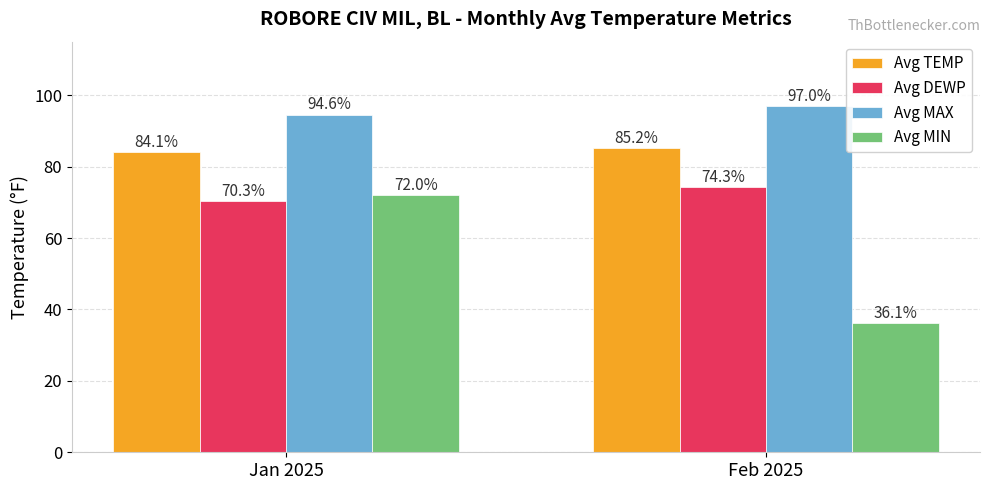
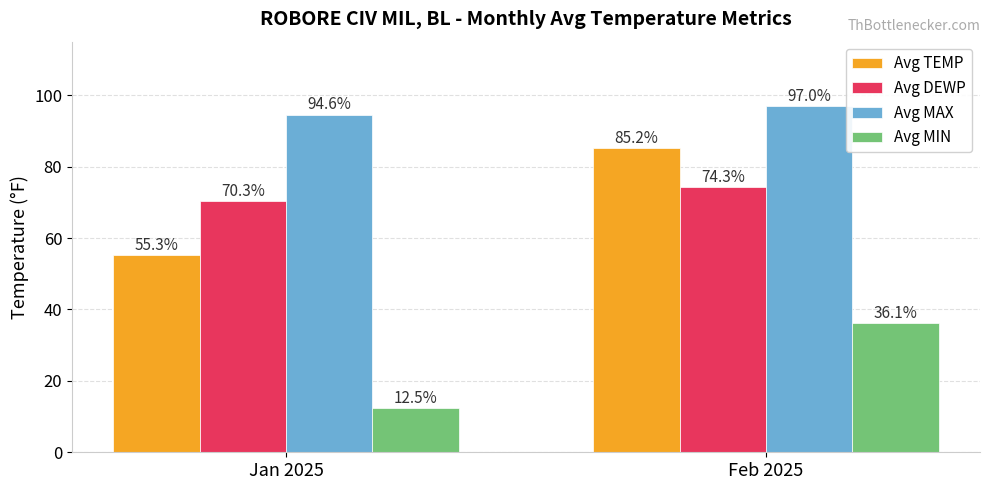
Avg TEMP, Jan 2025: 84.1% -> 55.3%
Avg MIN, Jan 2025: 72.0% -> 12.5%
